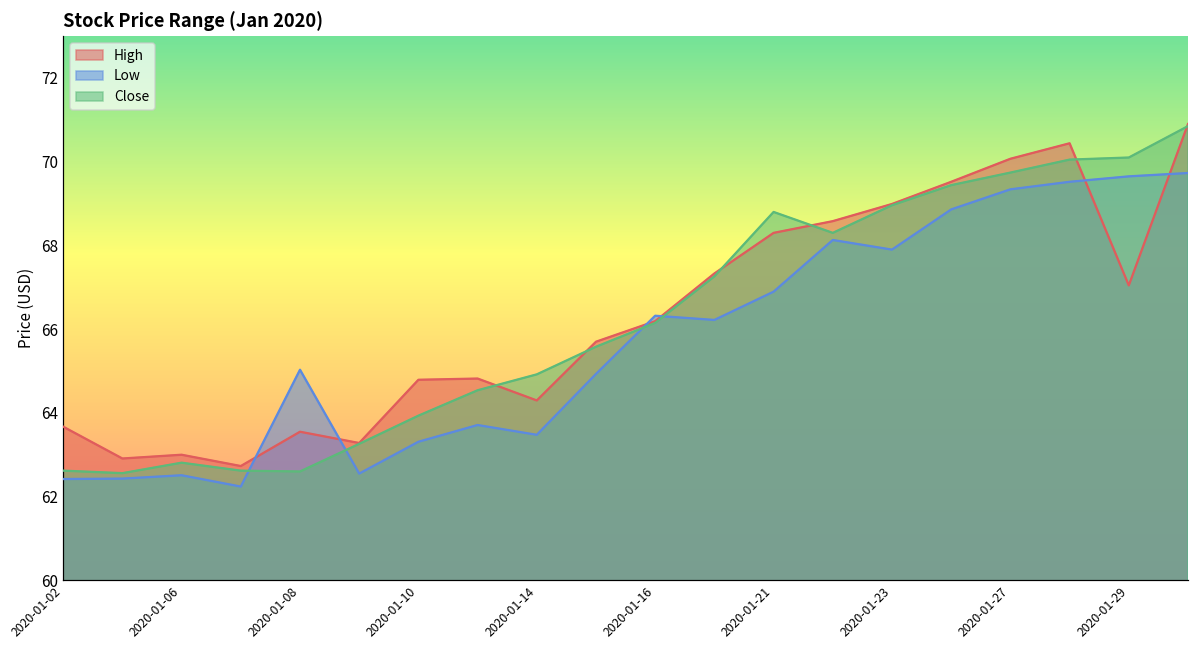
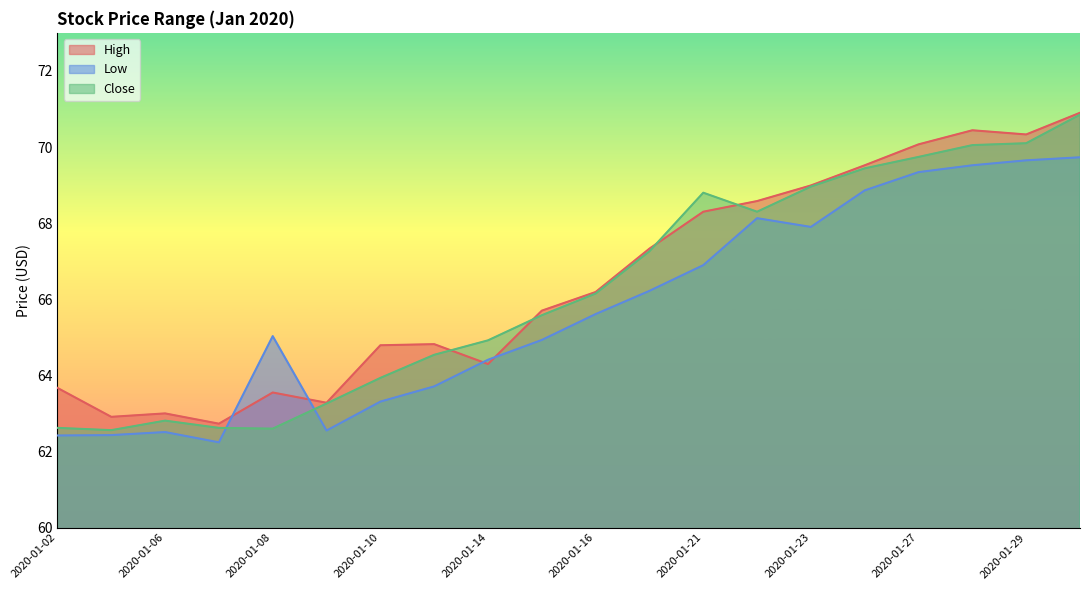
Low, 2020-01-14: 63.5 -> 64.4
Low, 2020-01-16: 66.3 -> 65.6
High, 2020-01-29: 67.0 -> 70.3
